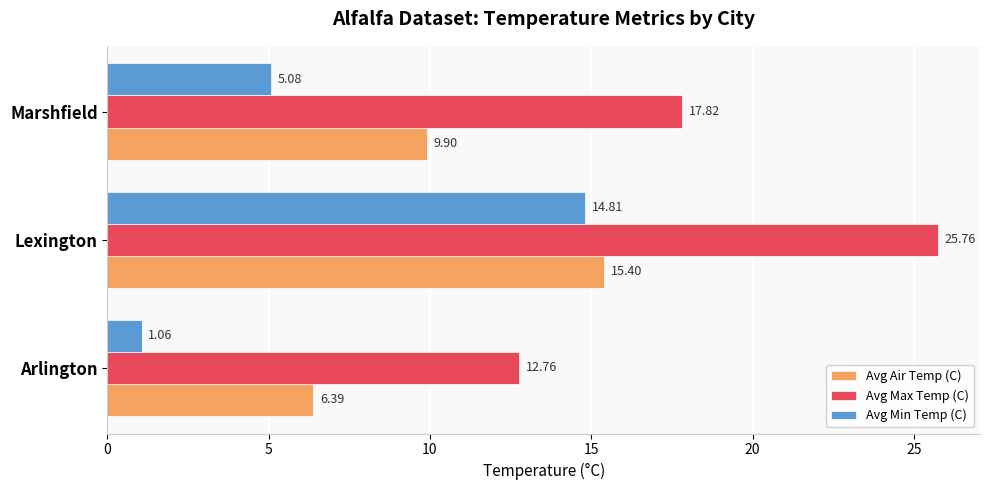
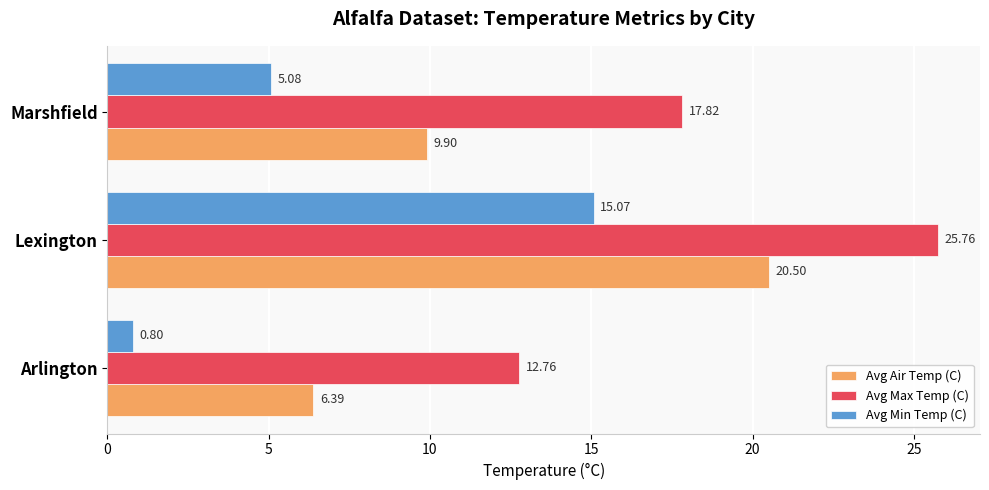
Avg Min Temp (C), Lexington: 14.81 -> 15.07
Avg Air Temp (C), Lexington: 15.40 -> 20.50
Avg Min Temp (C), Arlington: 1.06 -> 0.80
